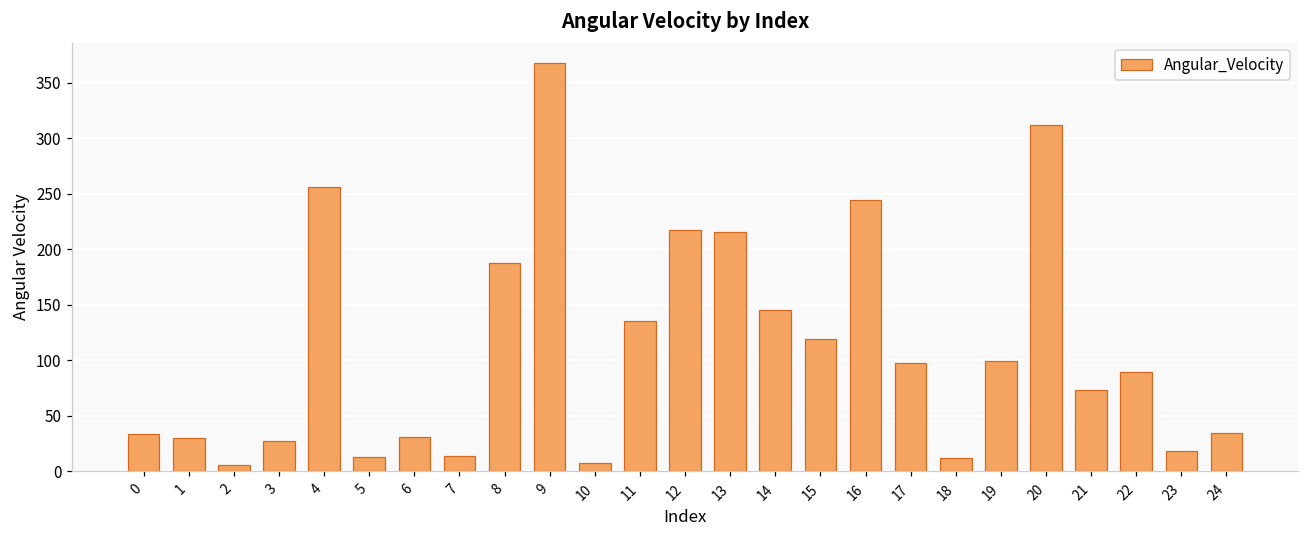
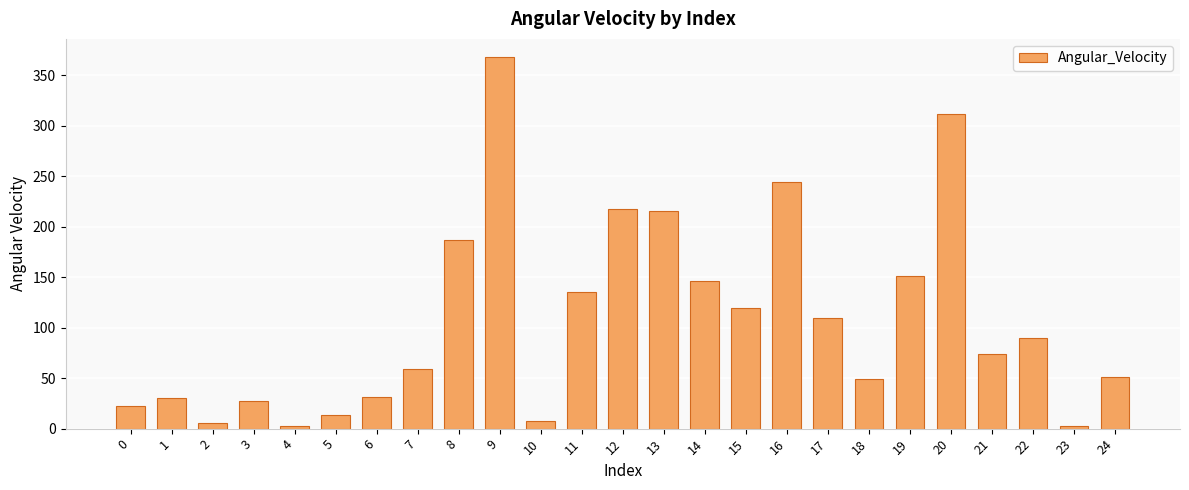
0: 34 -> 23
4: 256 -> 3
7: 14 -> 59
17: 98 -> 109
18: 12 -> 49
19: 99 -> 151
23: 18 -> 3
24: 35 -> 51
